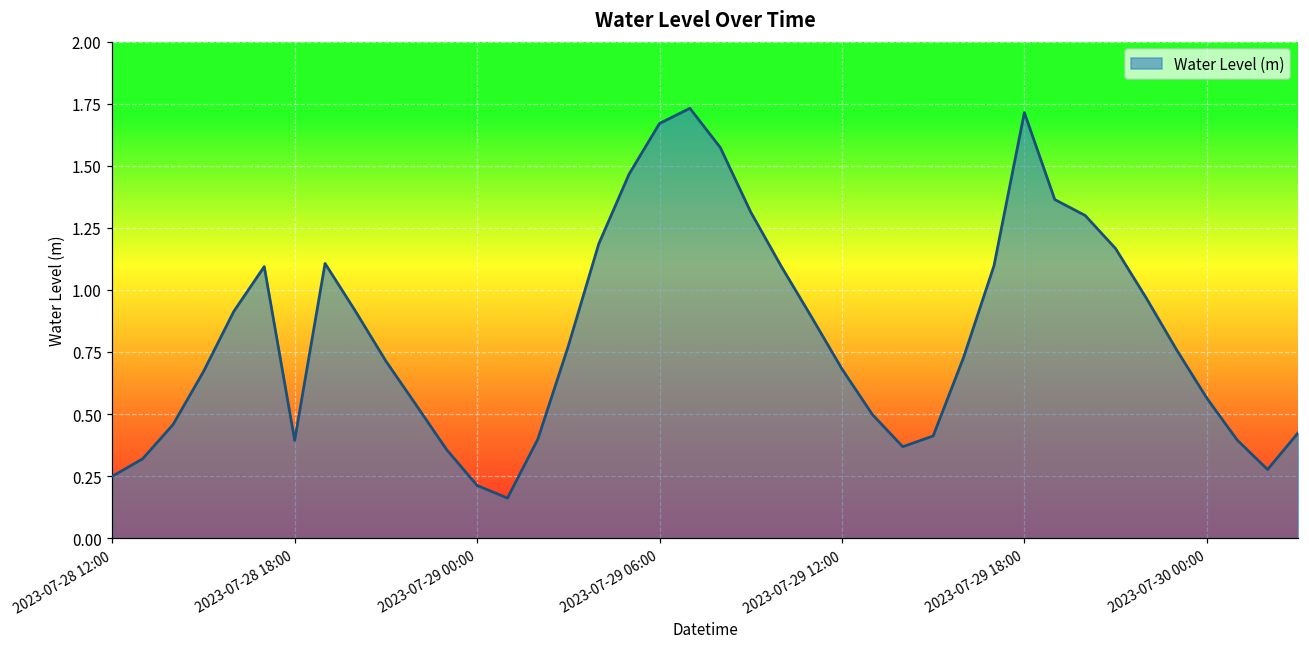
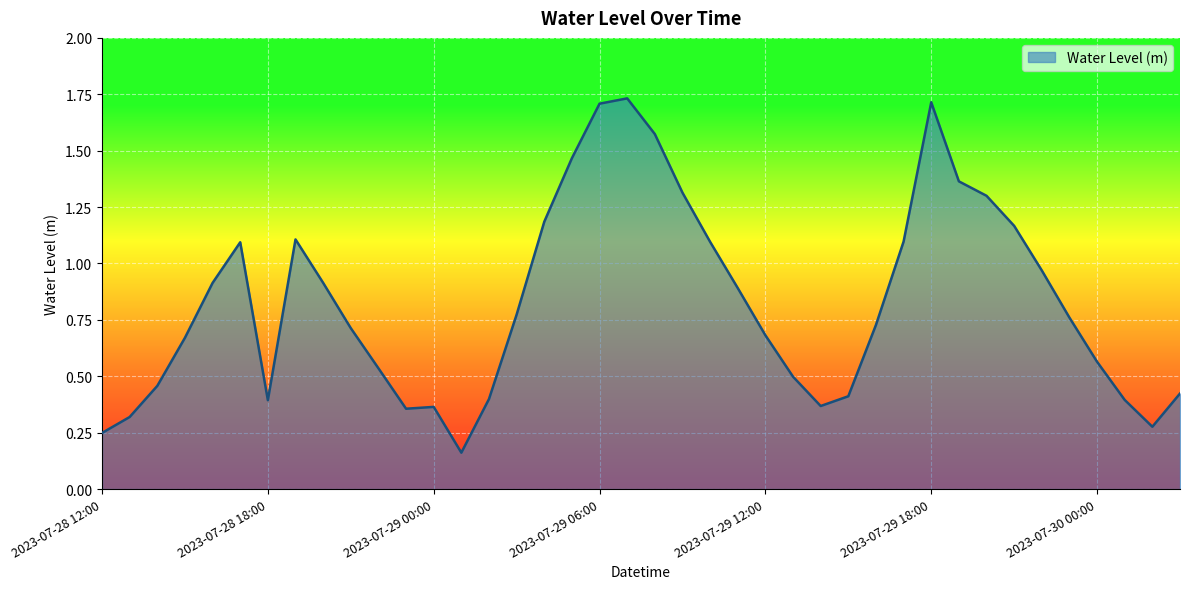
2023-07-29 00:00: 0.21 -> 0.36
2023-07-29 06:00: 1.67 -> 1.71
